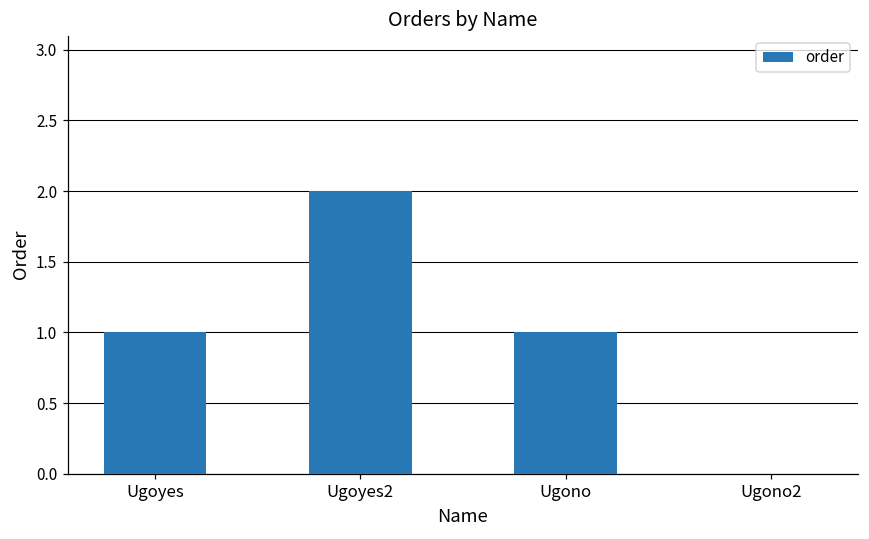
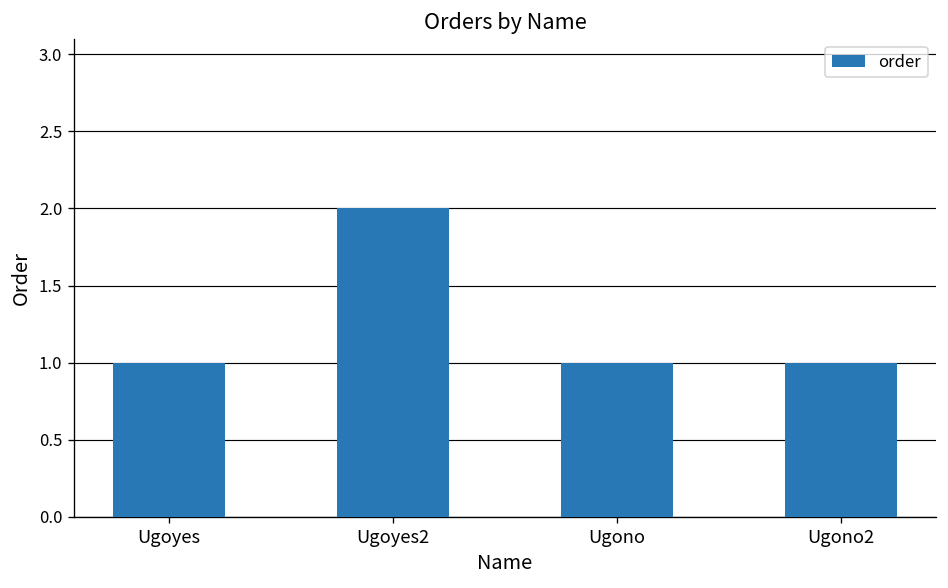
Ugono2: 0 -> 1
